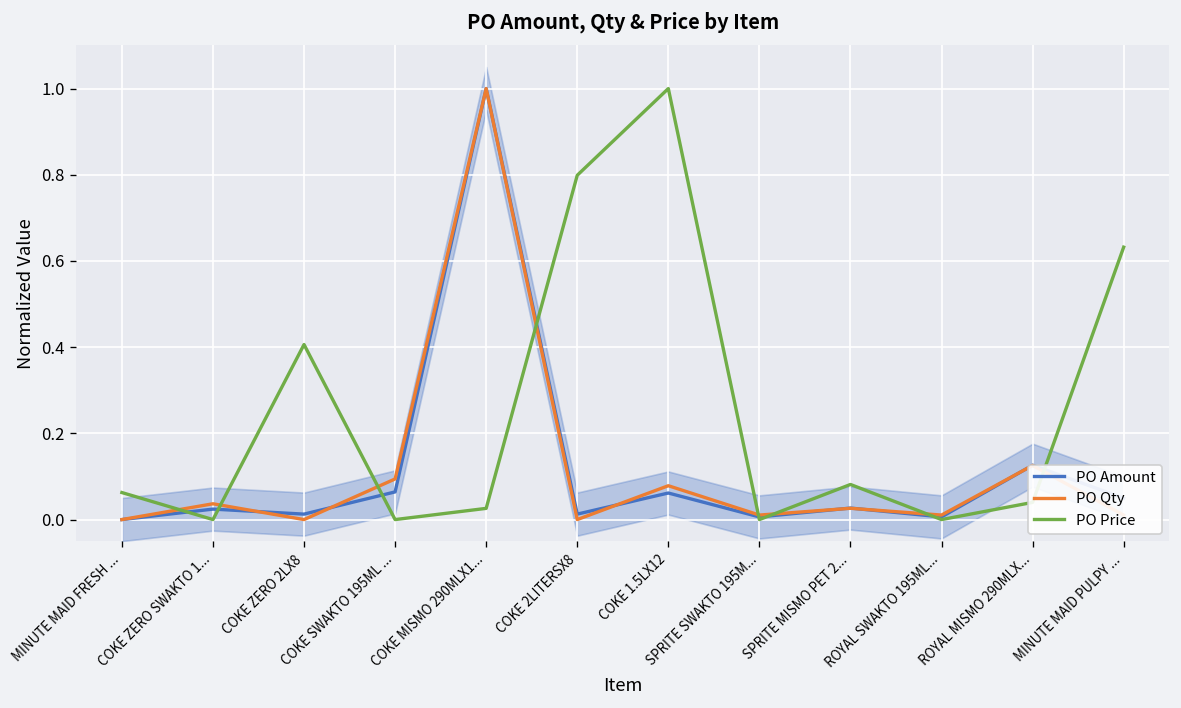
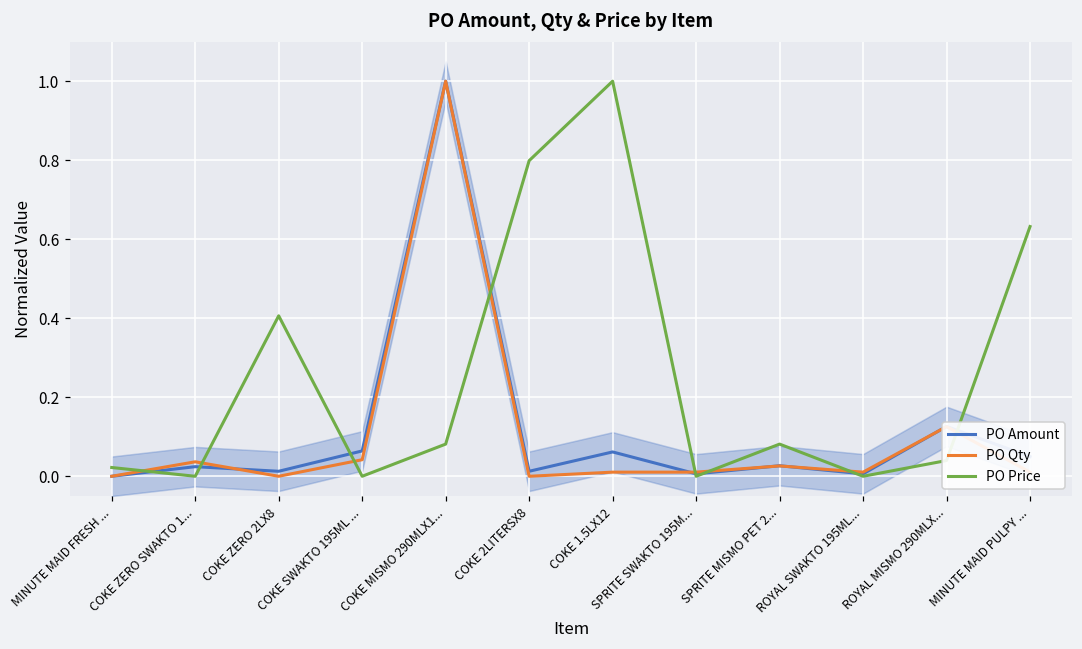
PO Price, MINUTE MAID FRESH ...: 0.06 -> 0.02
PO Qty, COKE SWAKTO 195ML ...: 0.09 -> 0.04
PO Price, COKE MISMO 290MLX1...: 0.03 -> 0.08
PO Qty, COKE 1.5LX12: 0.08 -> 0.01
